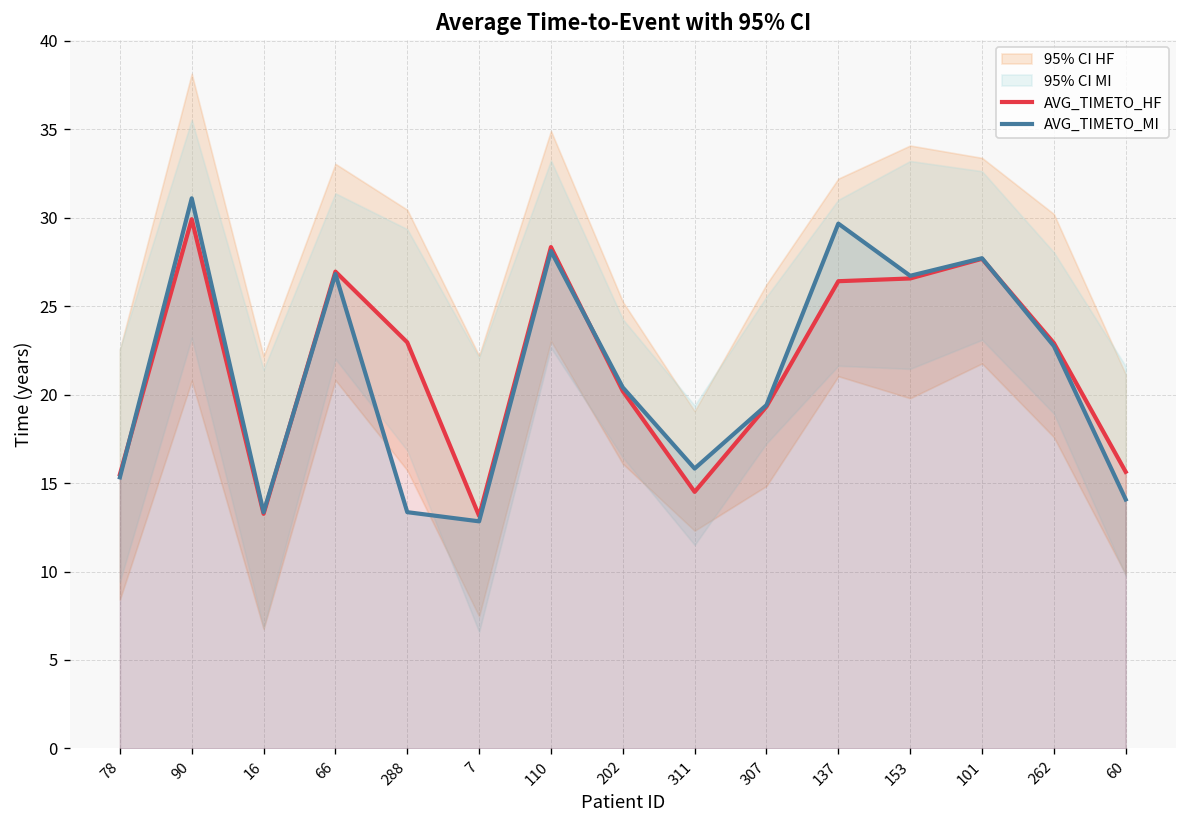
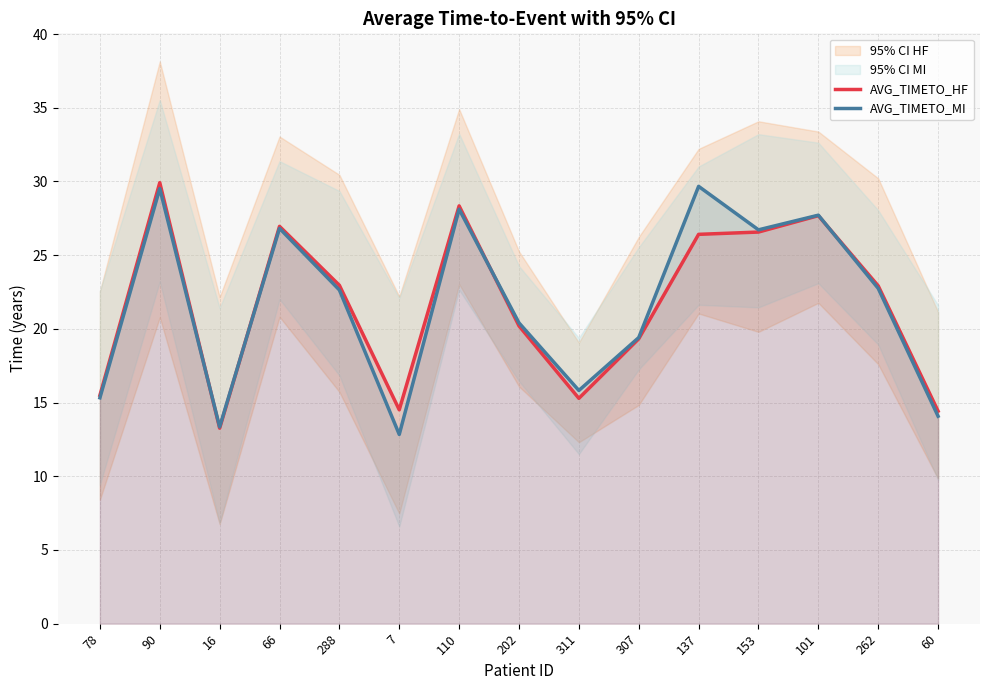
AVG_TIMETO_MI, 90: 31.1 -> 29.5
AVG_TIMETO_MI, 288: 13.4 -> 22.6
AVG_TIMETO_HF, 7: 13.1 -> 14.5
AVG_TIMETO_HF, 311: 14.5 -> 15.3
AVG_TIMETO_HF, 60: 15.6 -> 14.4
